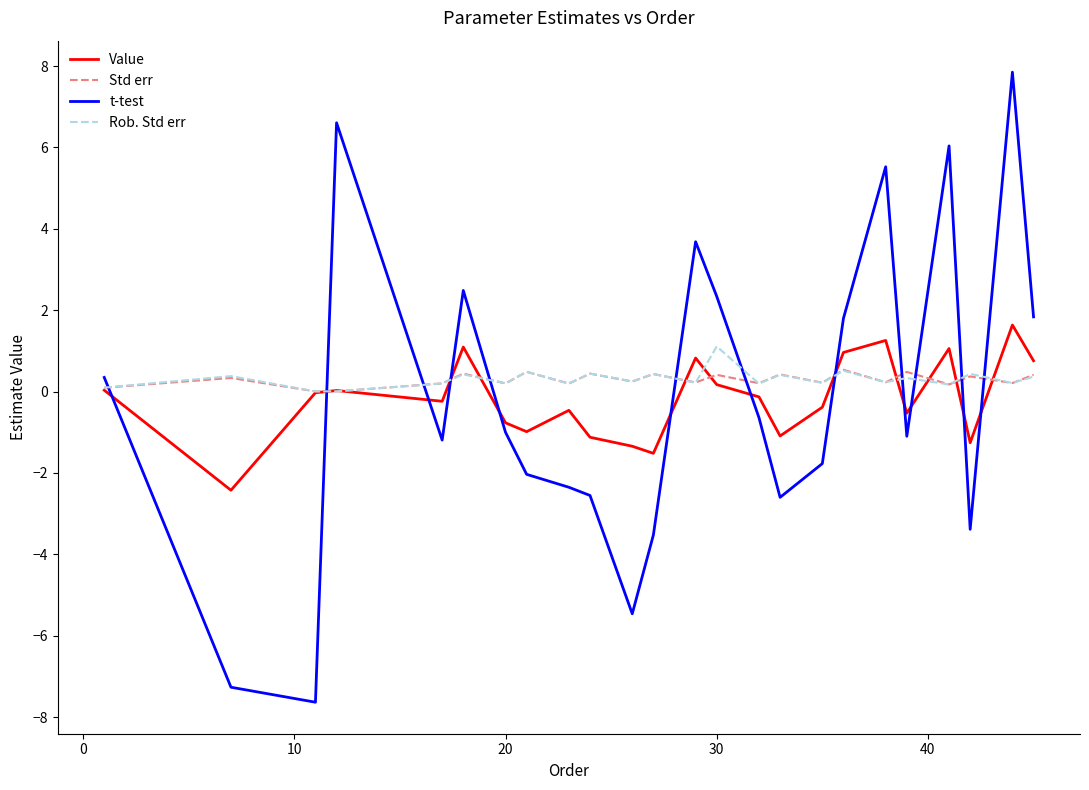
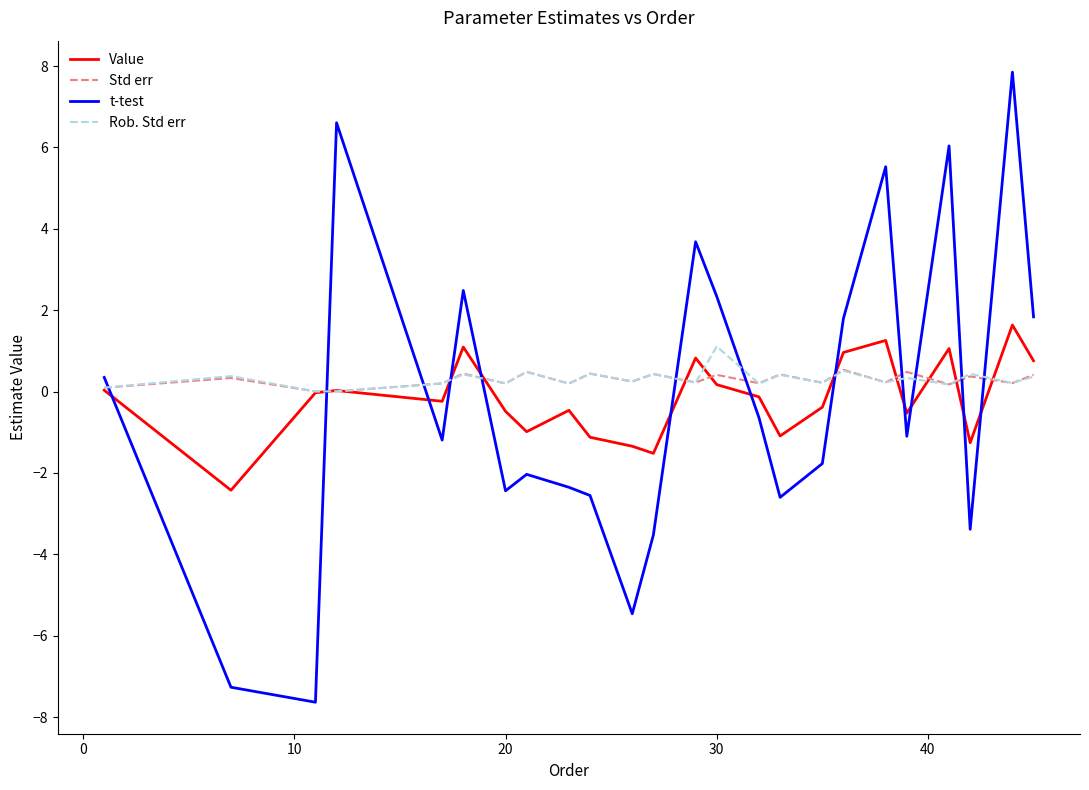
Value, 20: -0.8 -> -0.5
t-test, 20: -1.0 -> -2.4
